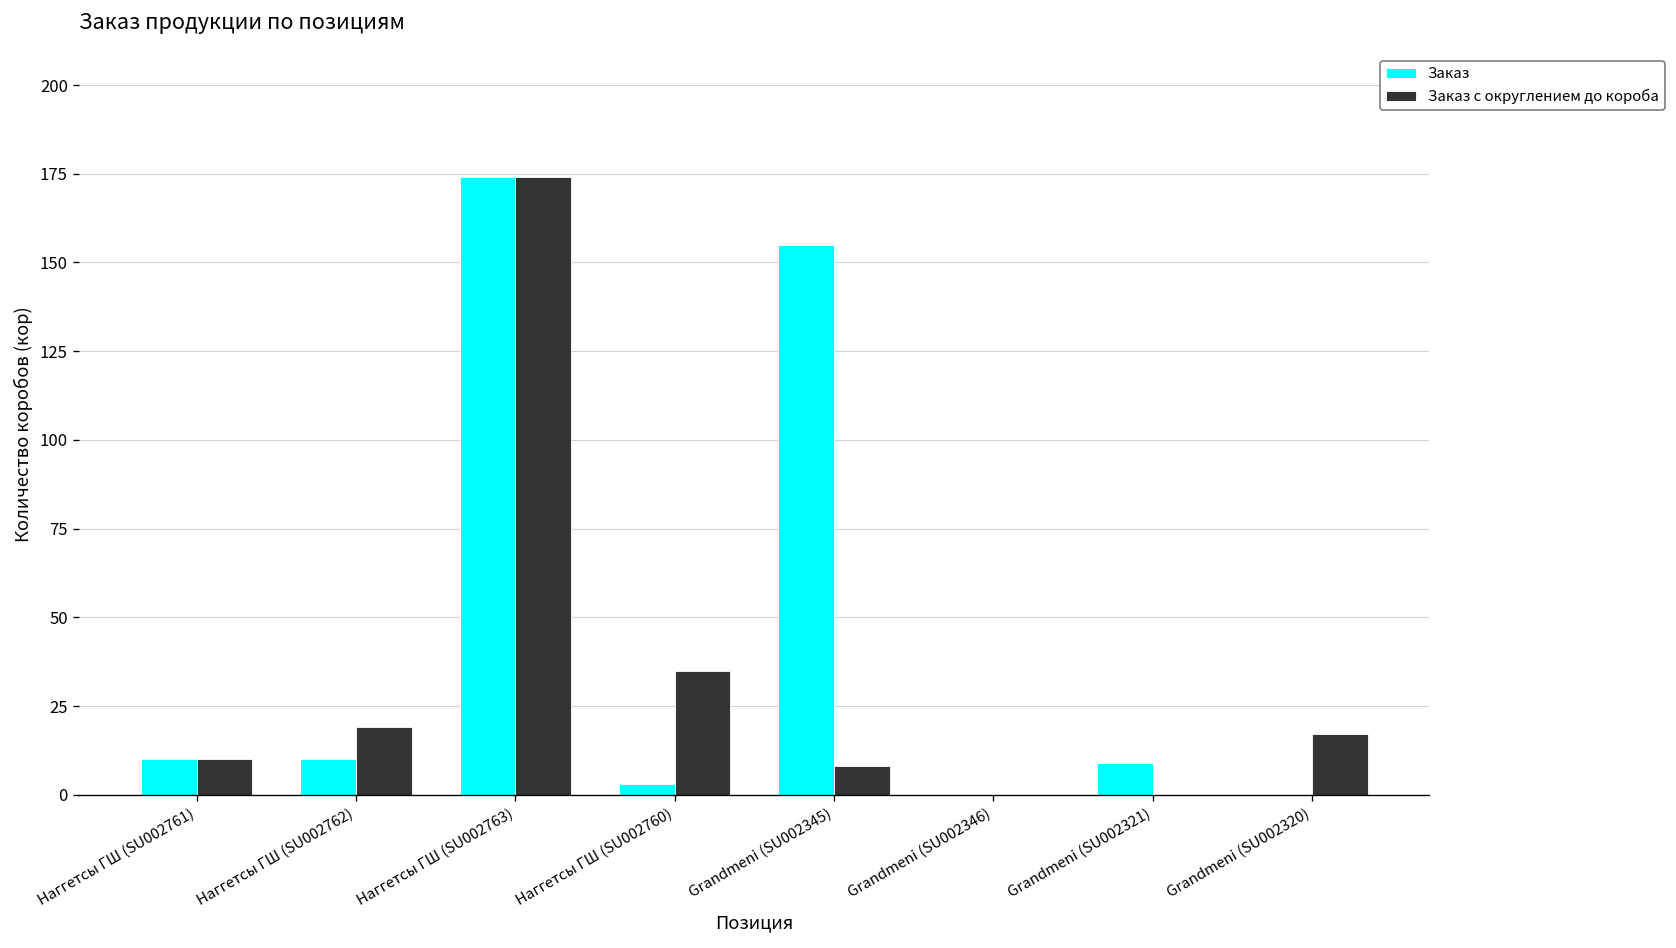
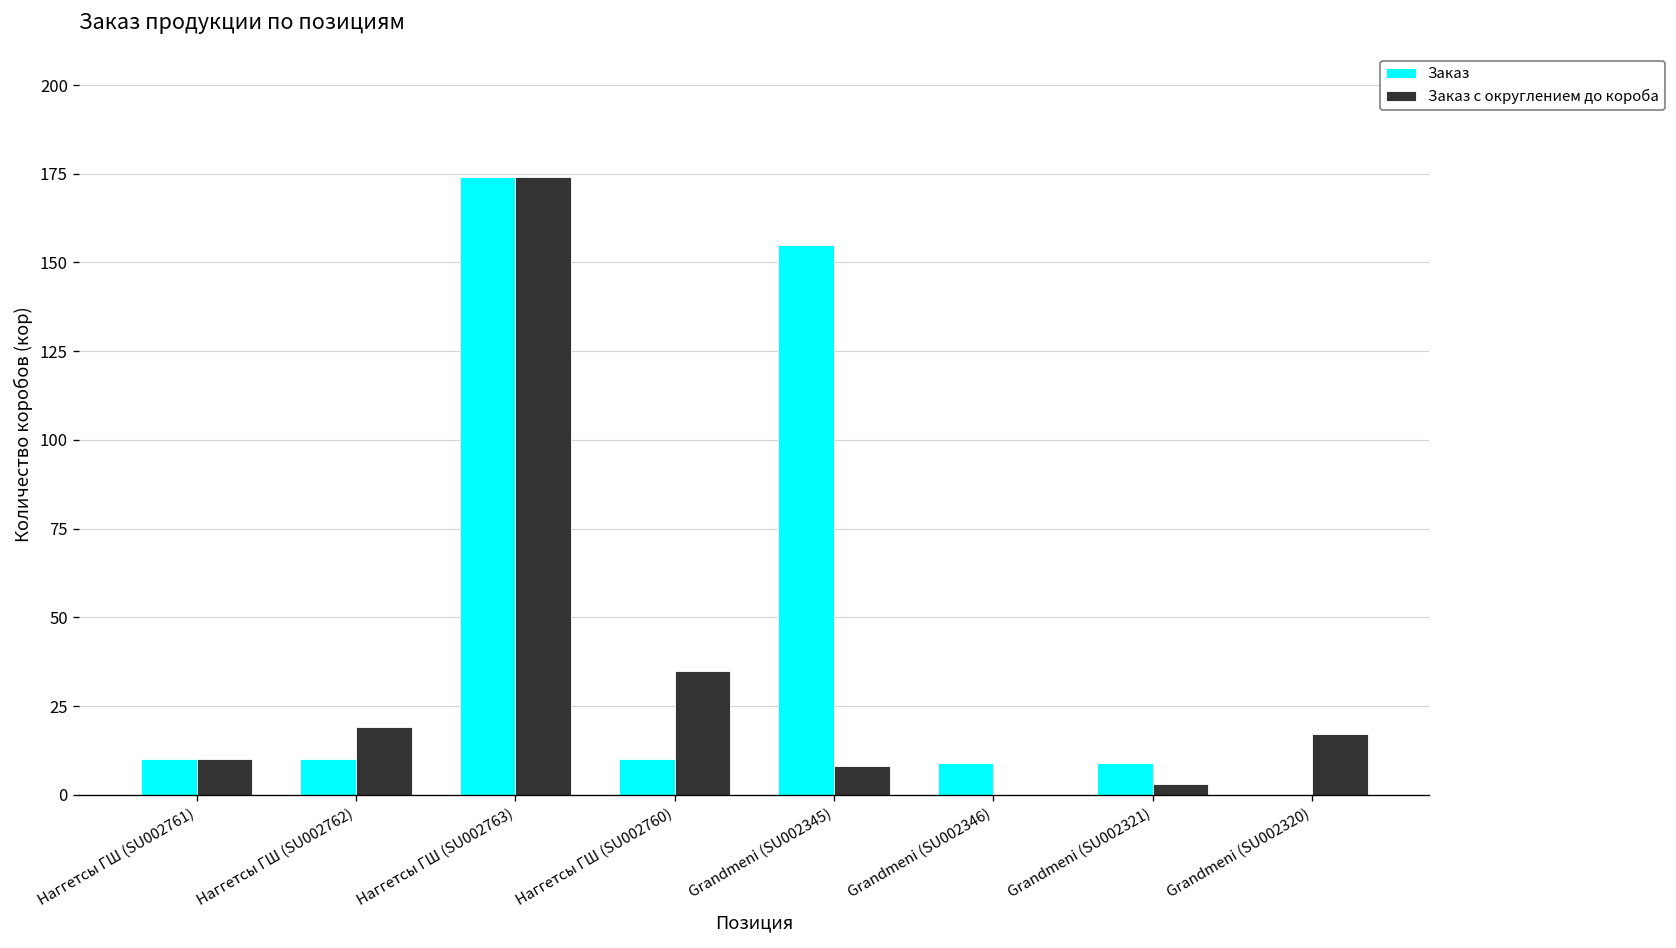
Заказ, Наггетсы ГШ (SU002760): 3 -> 10
Заказ, Grandmeni (SU002346): 0 -> 9
Заказ с округлением до короба, Grandmeni (SU002321): 0 -> 3
